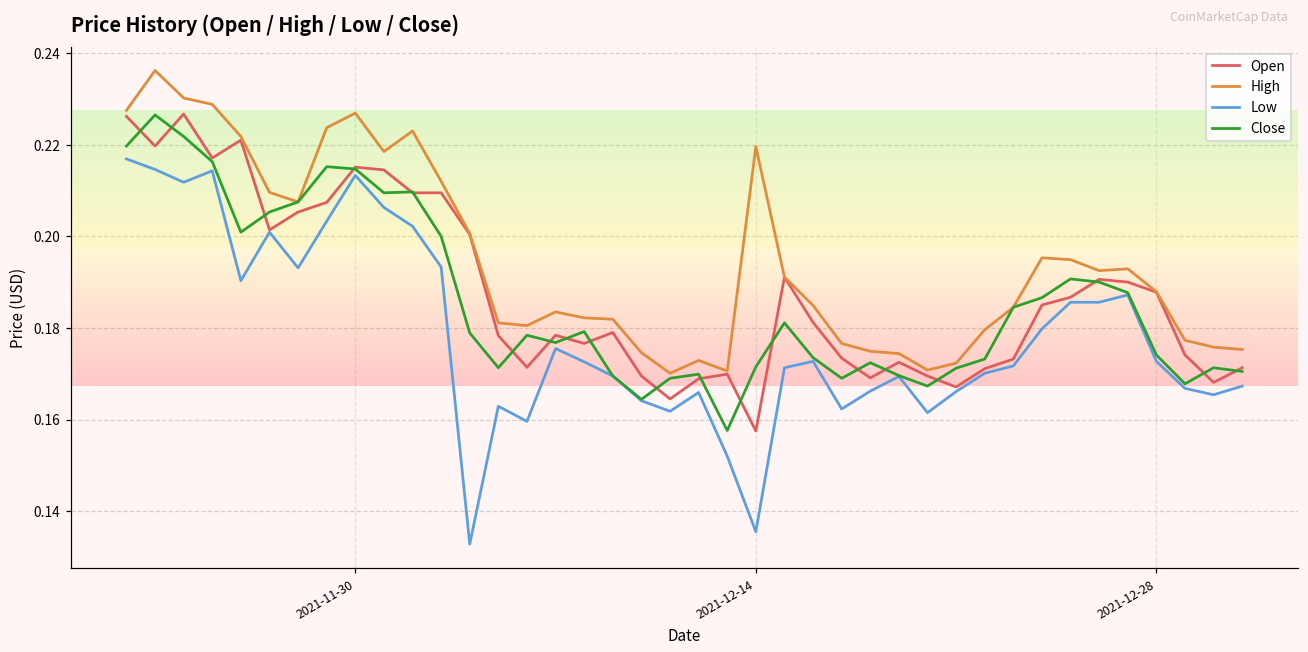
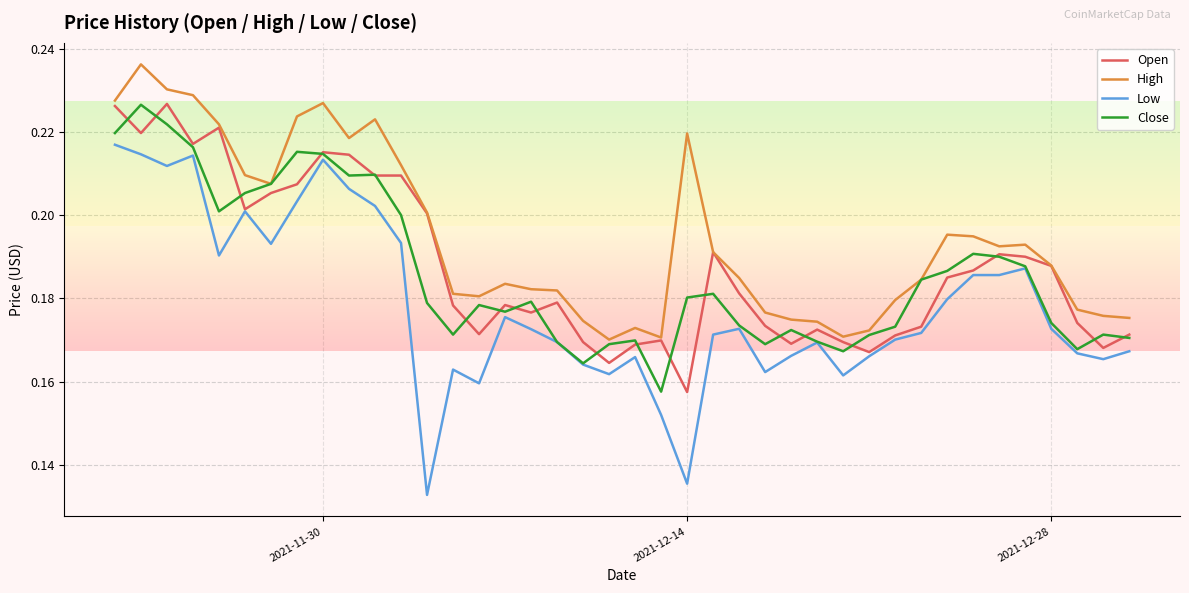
Close, 2021-12-14: 0.172 -> 0.180
